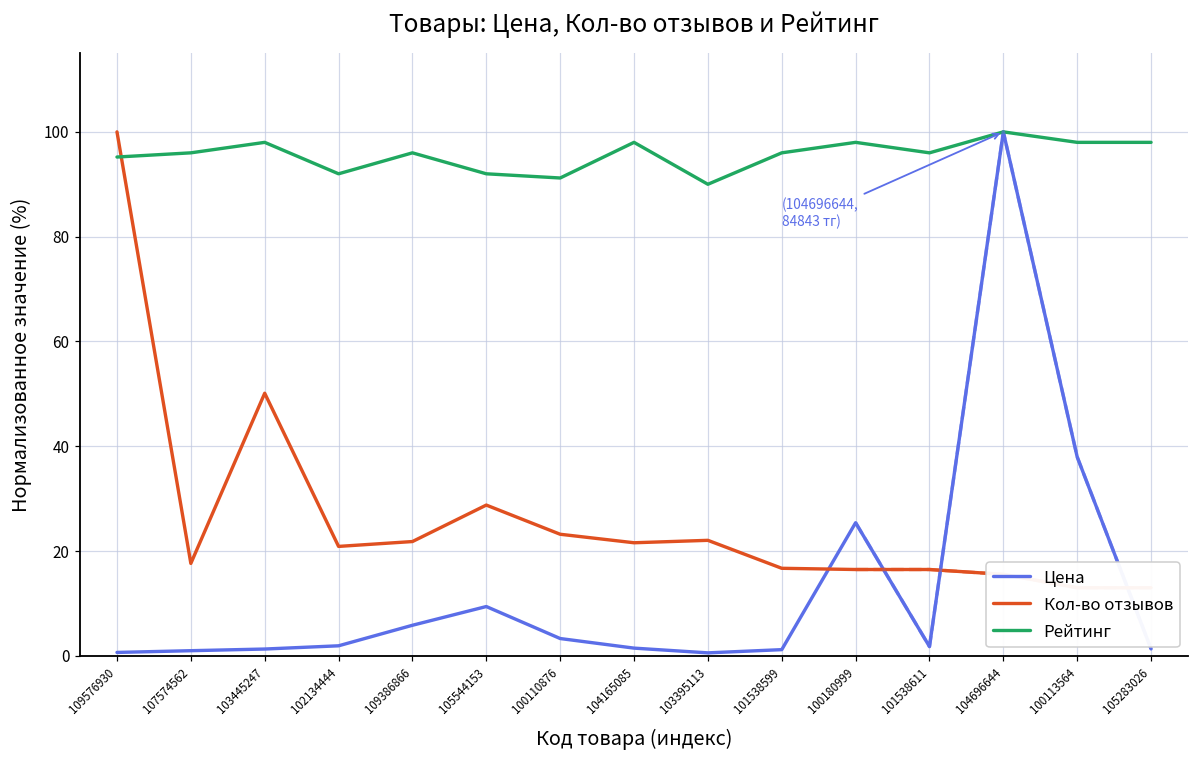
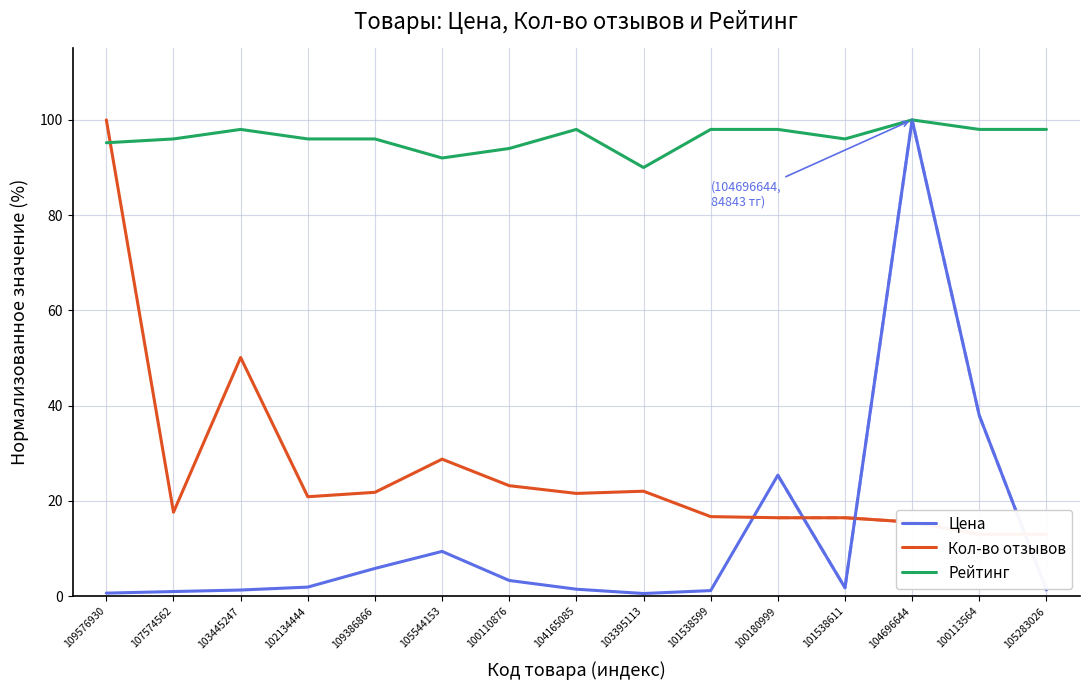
Рейтинг, 102134444: 92 -> 96
Рейтинг, 100110876: 91 -> 94
Рейтинг, 101538599: 96 -> 98
